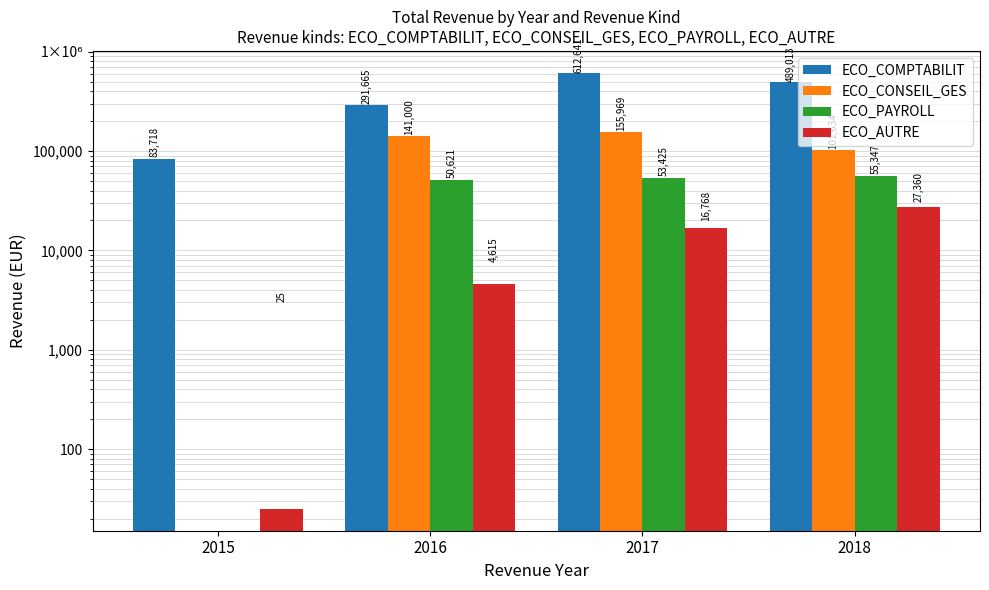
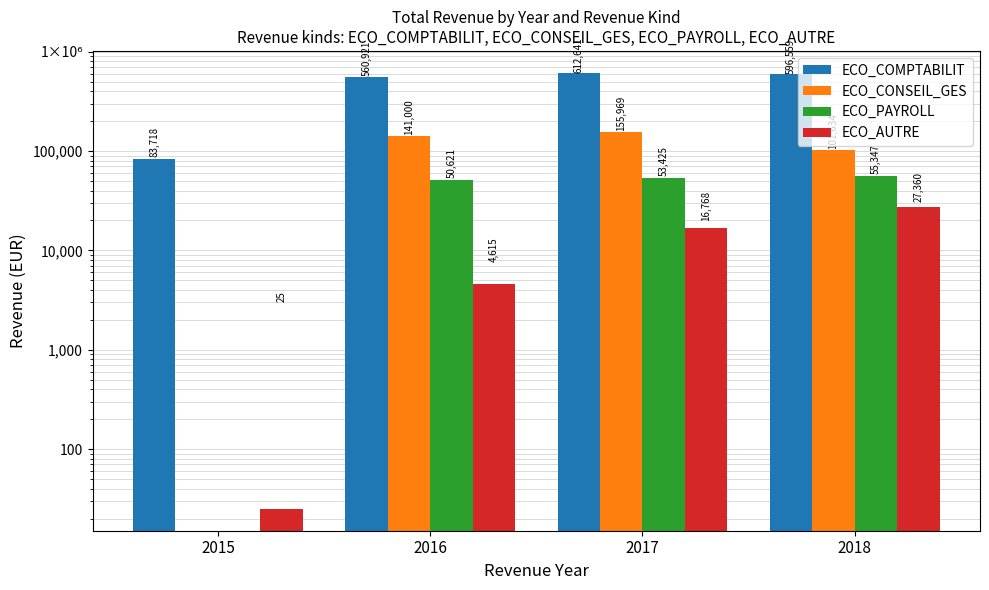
ECO_COMPTABILIT, 2016: 291,665 -> 560,921
ECO_COMPTABILIT, 2018: 489,013 -> 596,559
